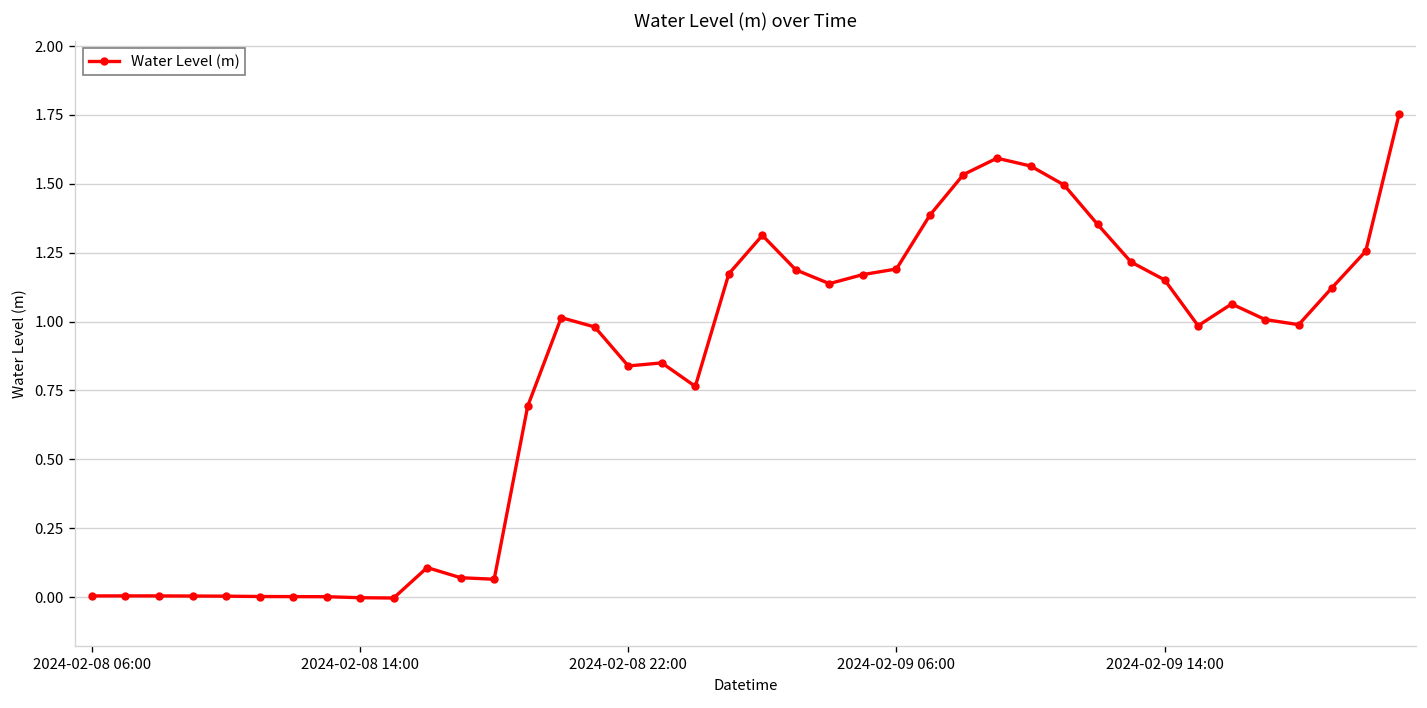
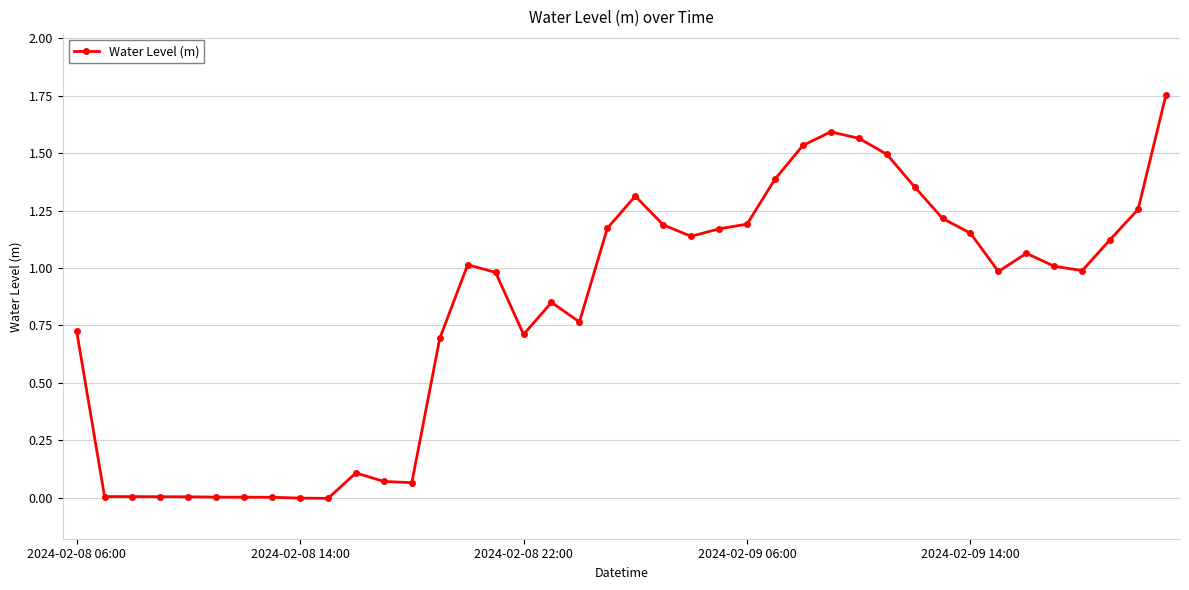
2024-02-08 06:00: 0.00 -> 0.73
2024-02-08 22:00: 0.84 -> 0.71
